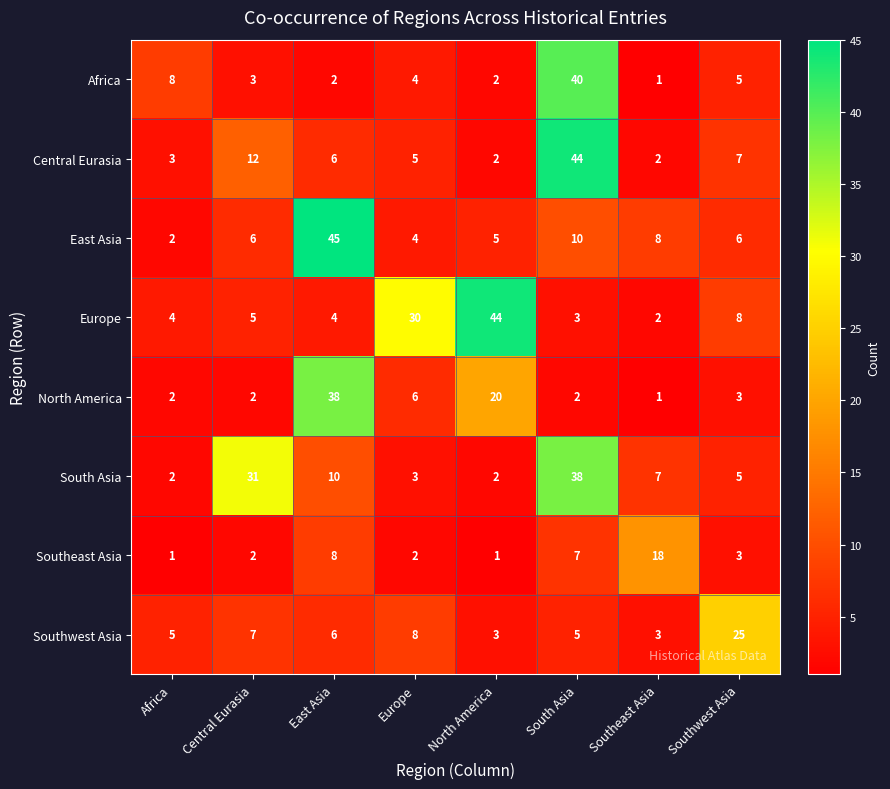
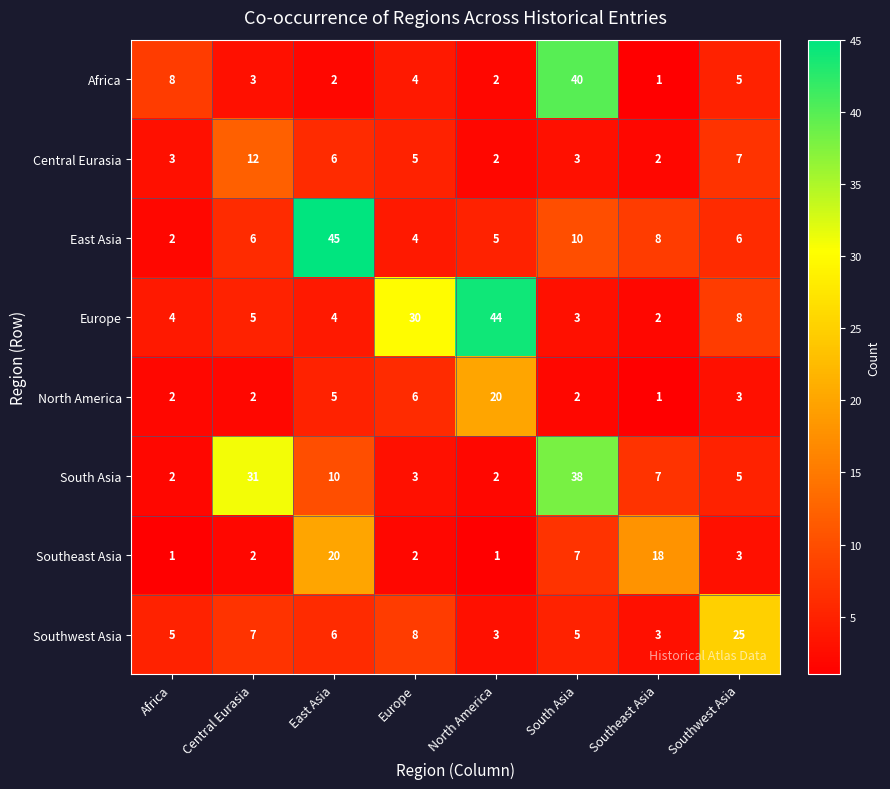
Central Eurasia, South Asia: 44 -> 3
North America, East Asia: 38 -> 5
Southeast Asia, East Asia: 8 -> 20
